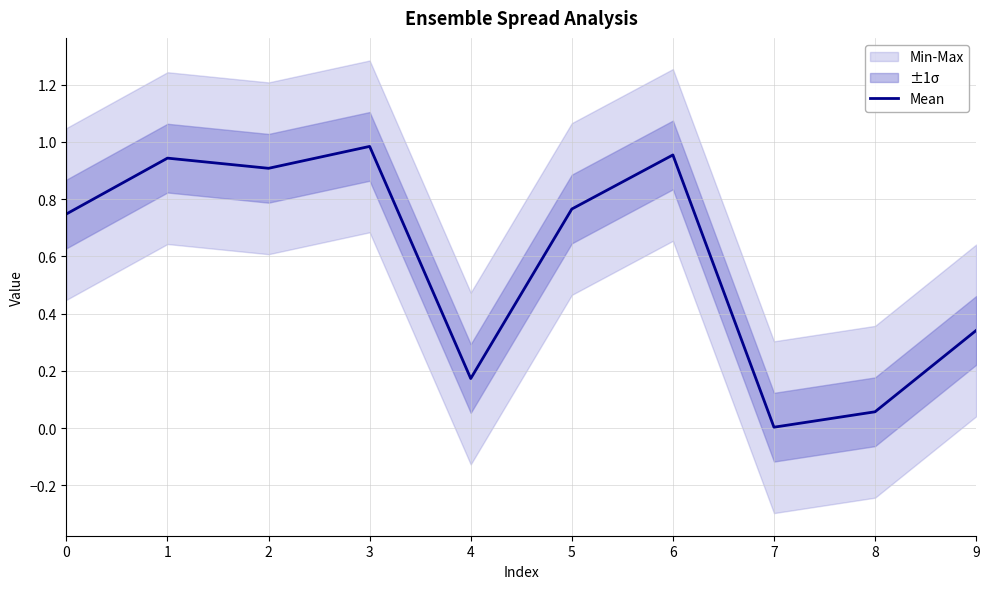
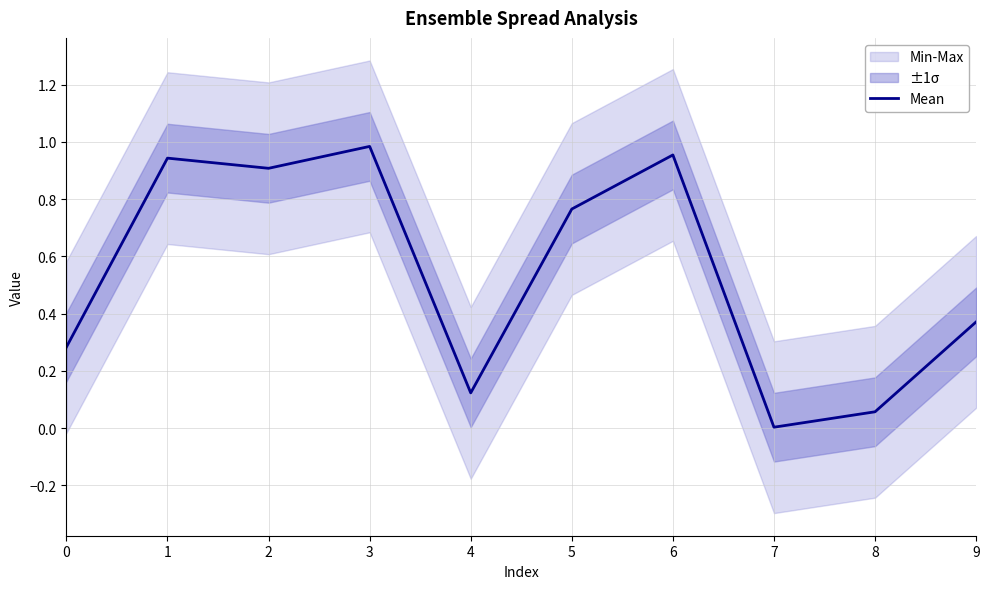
Mean, 0: 0.75 -> 0.28
Mean, 4: 0.17 -> 0.12
Mean, 9: 0.34 -> 0.37
